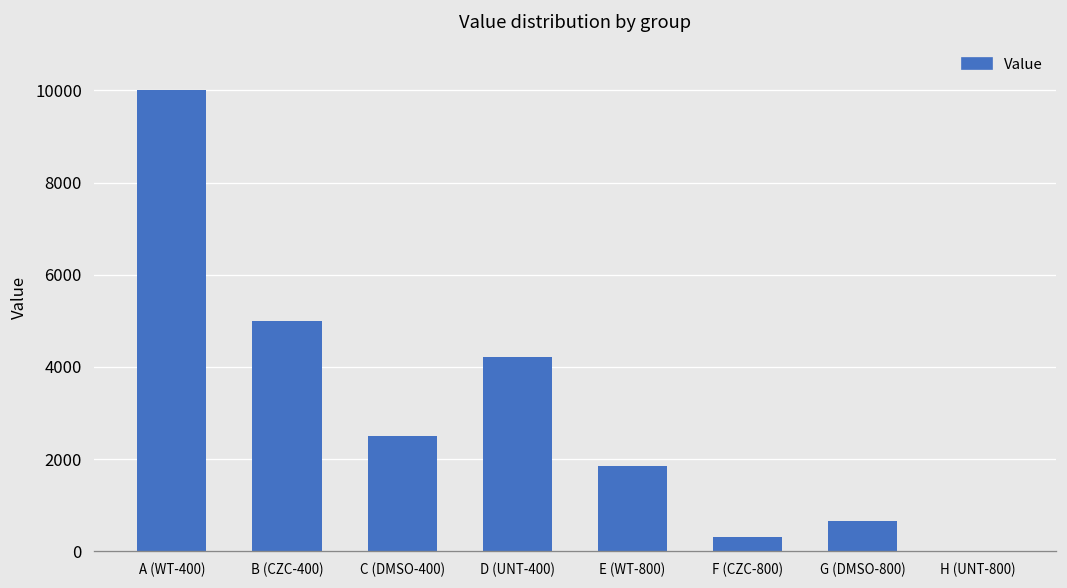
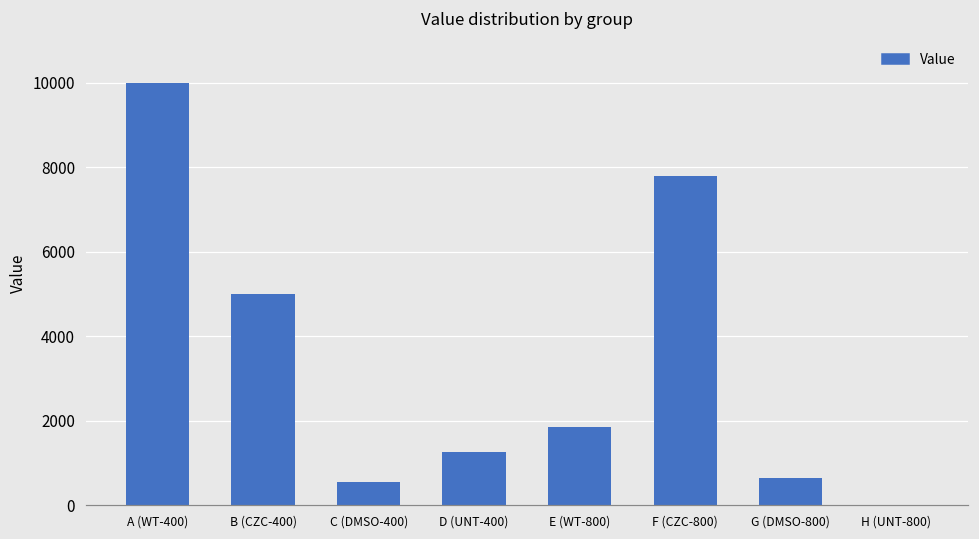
C (DMSO-400): 2500 -> 500
D (UNT-400): 4200 -> 1300
F (CZC-800): 300 -> 7800
